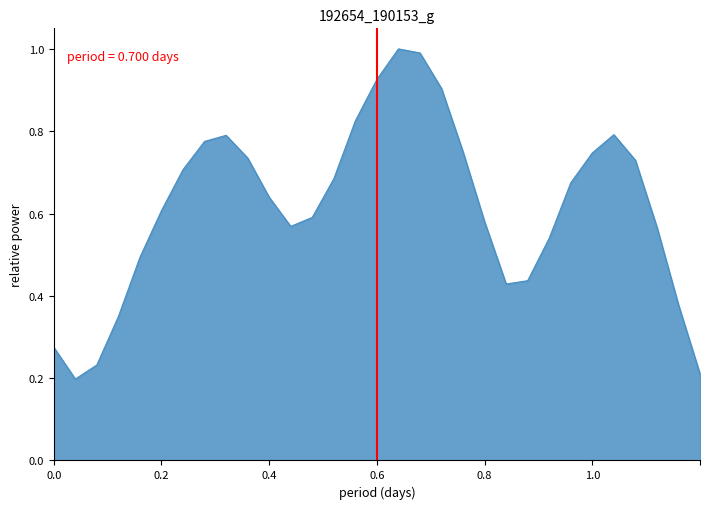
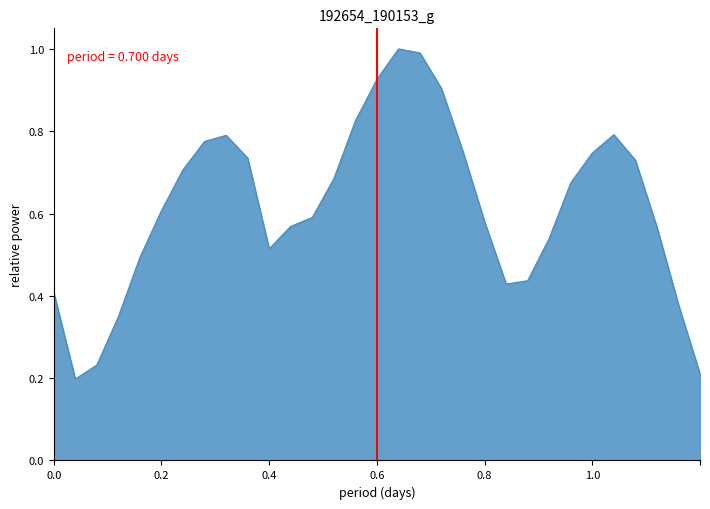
0.0: 0.27 -> 0.41
0.4: 0.64 -> 0.51
